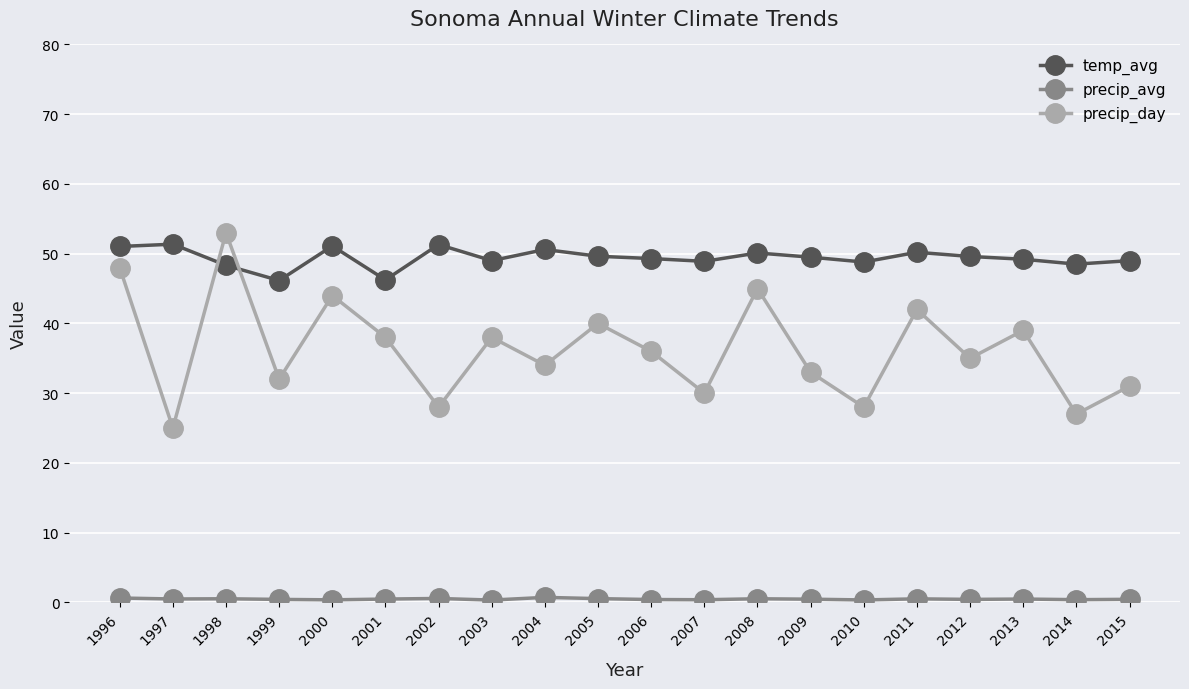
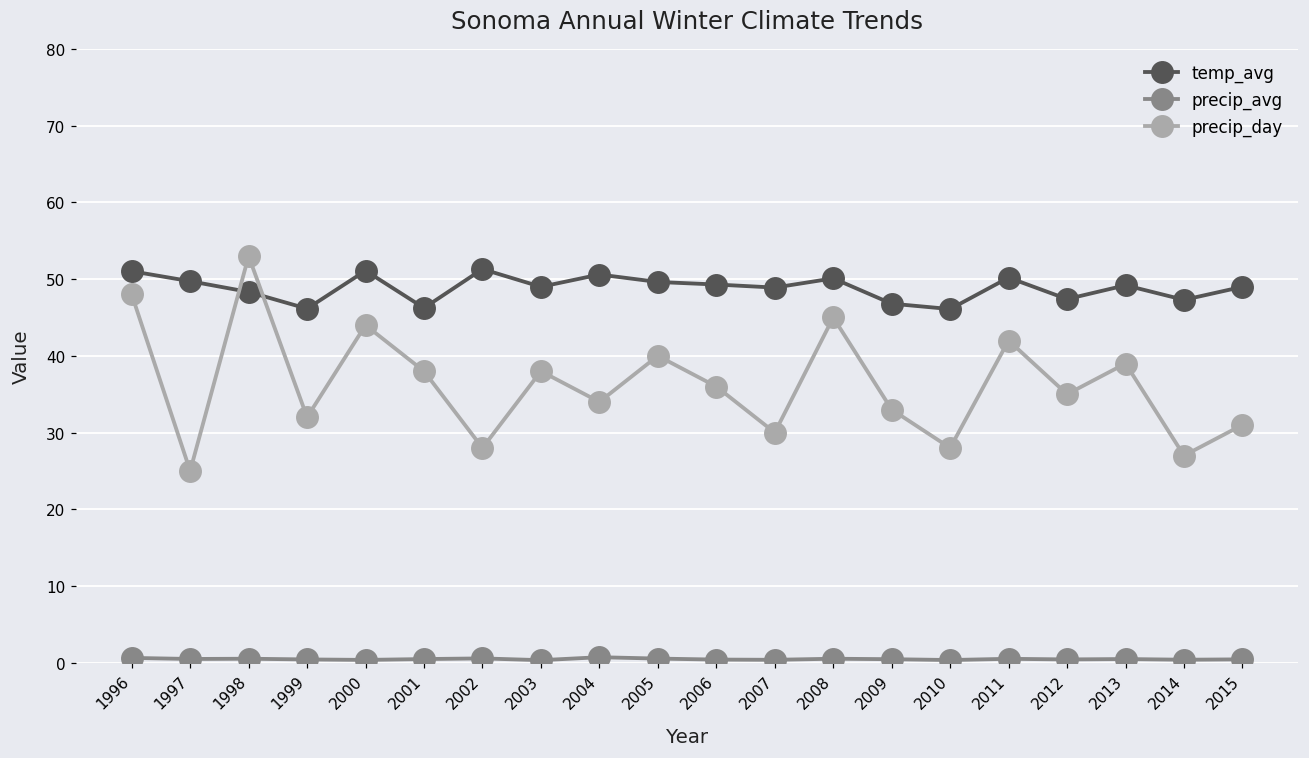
temp_avg, 1997: 51 -> 50
temp_avg, 2009: 50 -> 47
temp_avg, 2010: 49 -> 46
temp_avg, 2012: 50 -> 47
temp_avg, 2014: 49 -> 47
